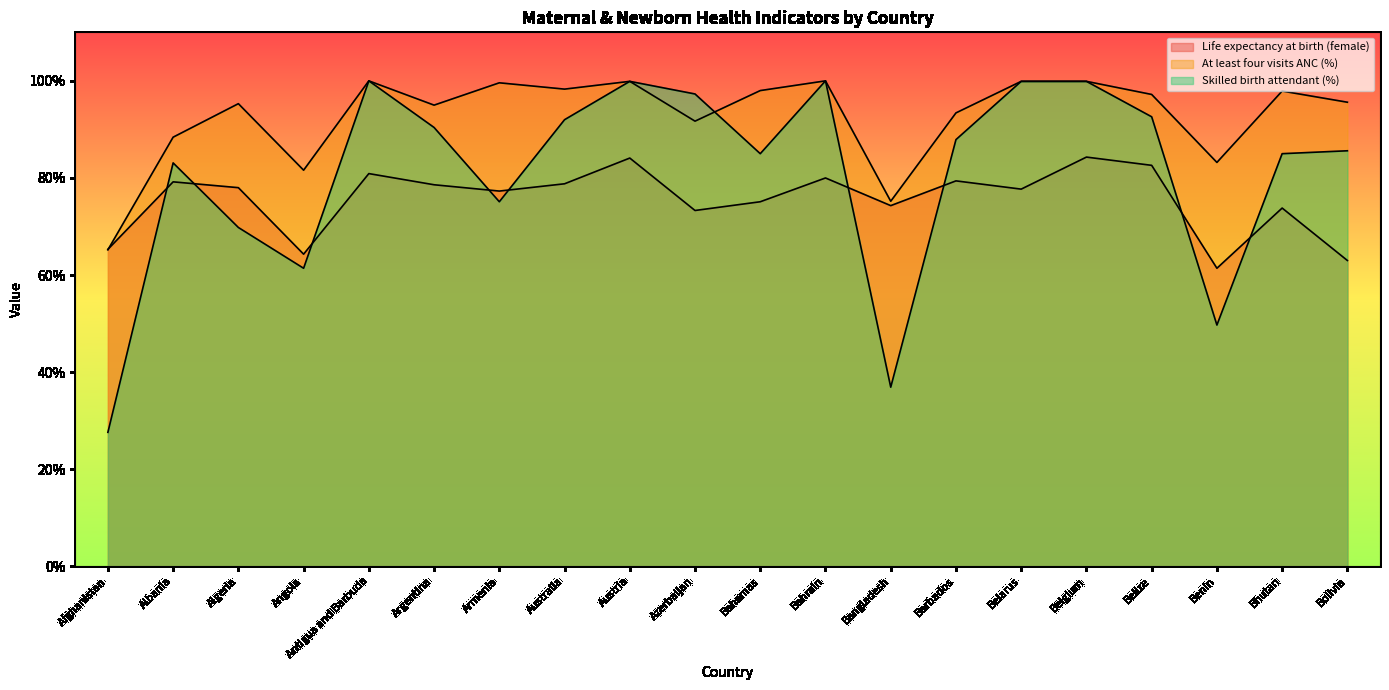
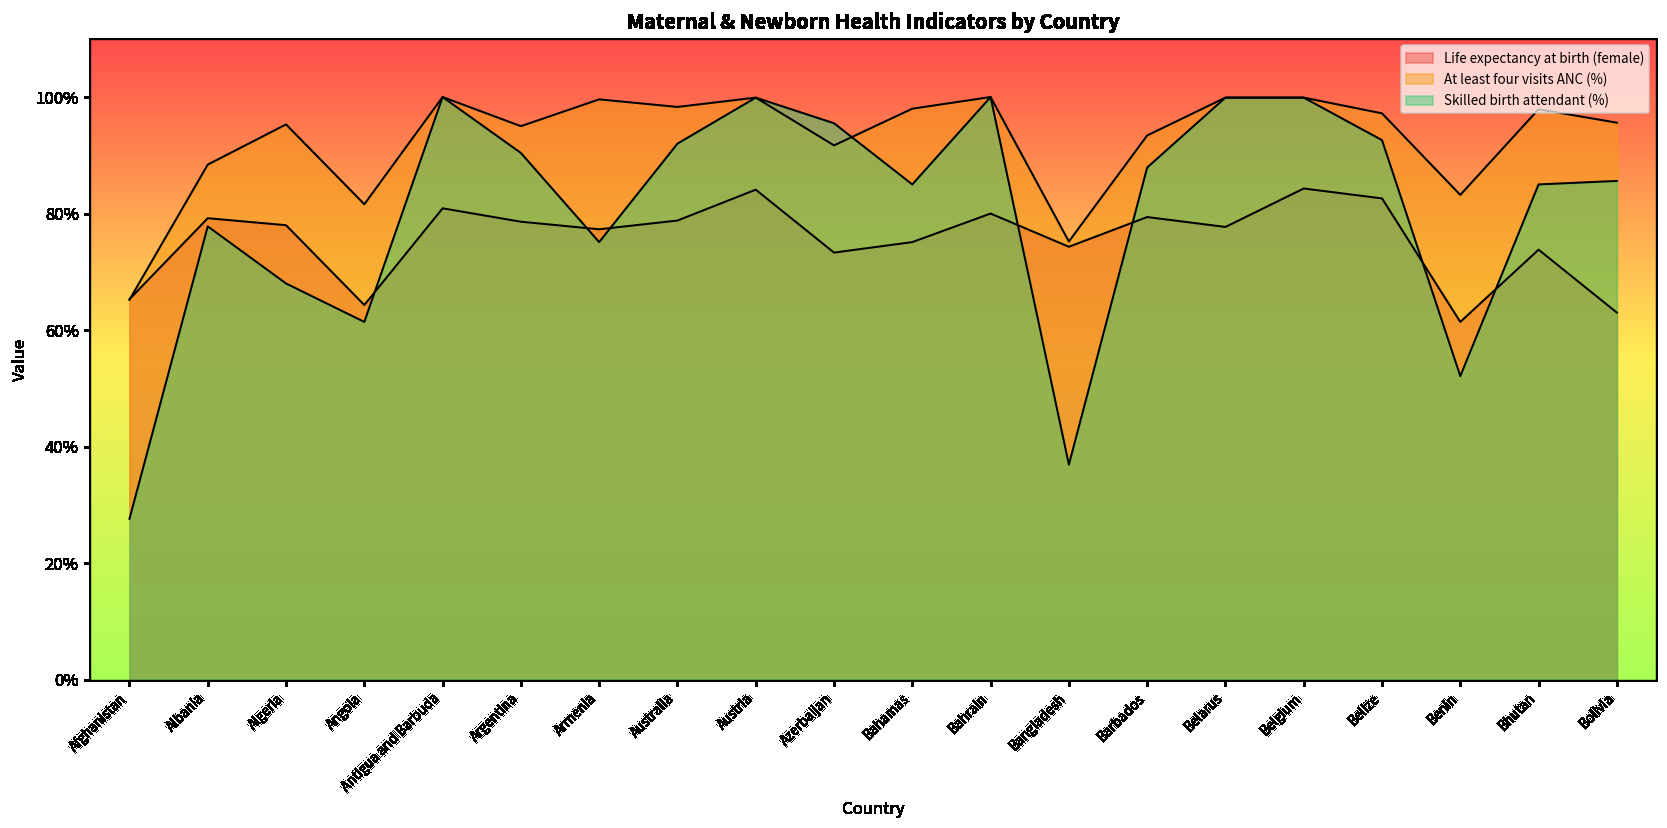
Skilled birth attendant (%), Albania: 83% -> 78%
Skilled birth attendant (%), Algeria: 70% -> 68%
Skilled birth attendant (%), Azerbaijan: 97% -> 96%
Skilled birth attendant (%), Benin: 50% -> 52%
